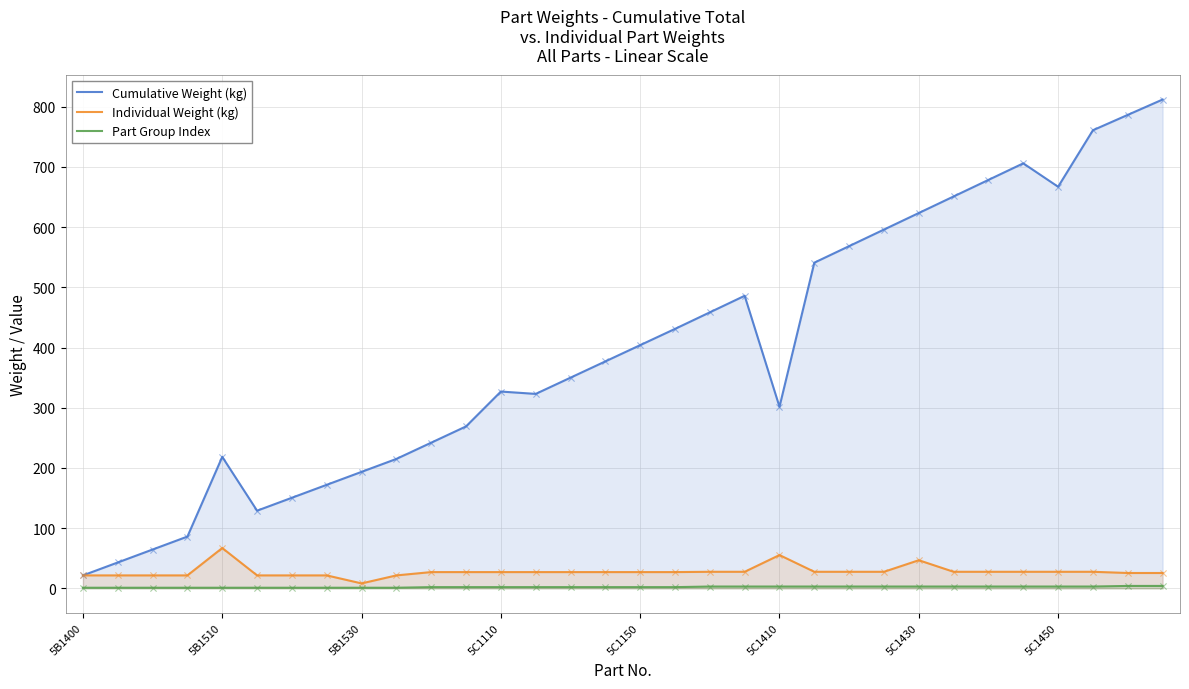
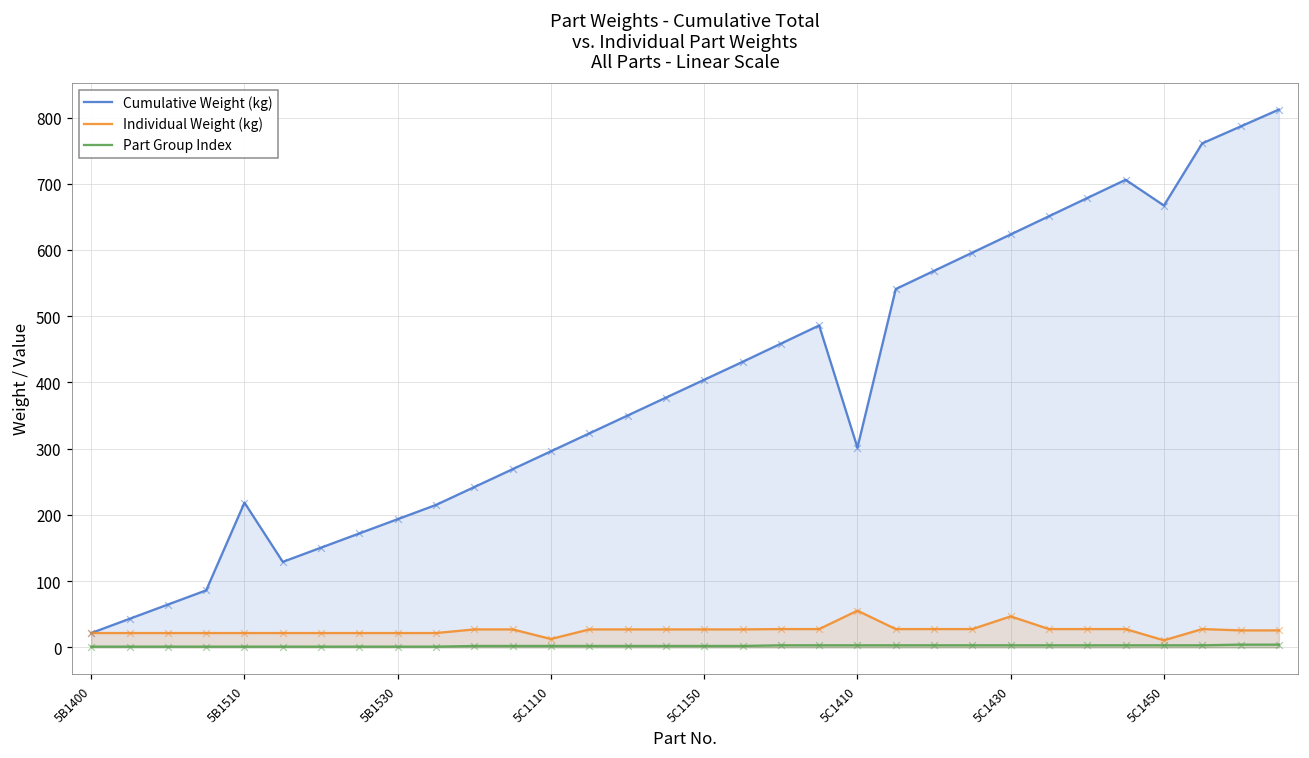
Individual Weight (kg), 5B1510: 70 -> 20
Individual Weight (kg), 5B1530: 10 -> 20
Cumulative Weight (kg), 5C1110: 330 -> 300
Individual Weight (kg), 5C1110: 30 -> 10
Individual Weight (kg), 5C1450: 30 -> 10
